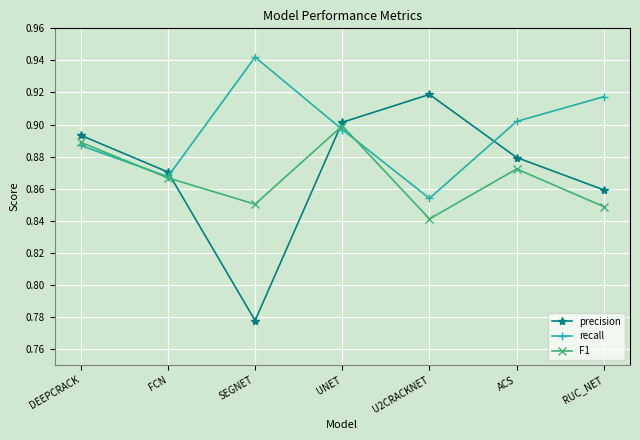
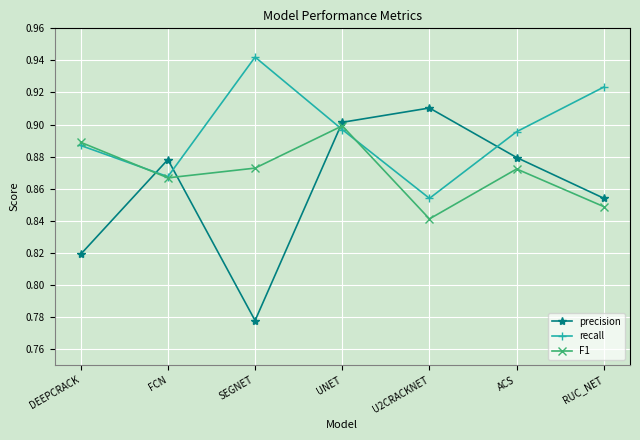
precision, DEEPCRACK: 0.893 -> 0.819
precision, FCN: 0.870 -> 0.878
F1, SEGNET: 0.850 -> 0.873
precision, U2CRACKNET: 0.919 -> 0.910
recall, ACS: 0.902 -> 0.896
precision, RUC_NET: 0.859 -> 0.854
recall, RUC_NET: 0.917 -> 0.923
